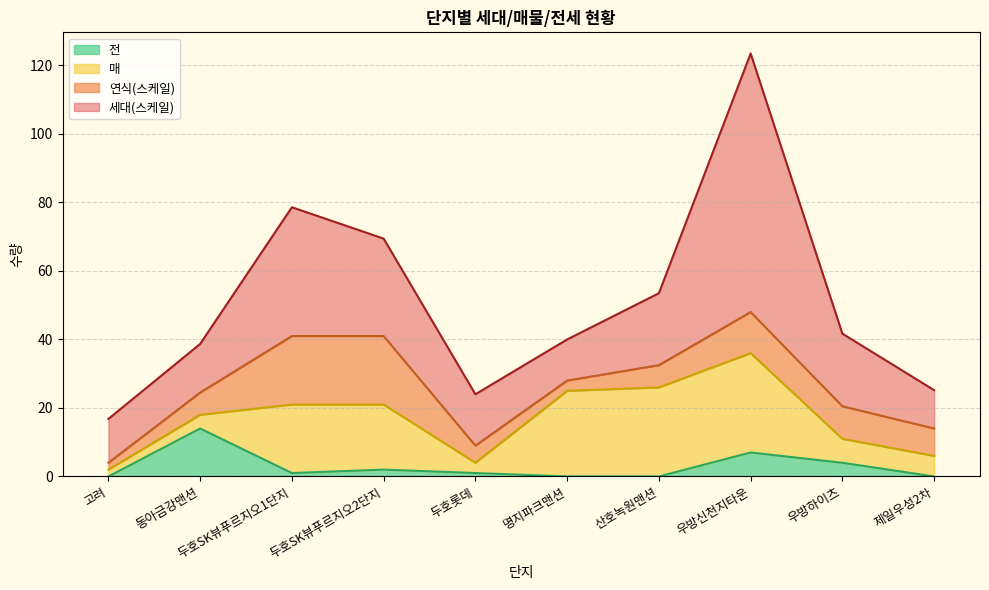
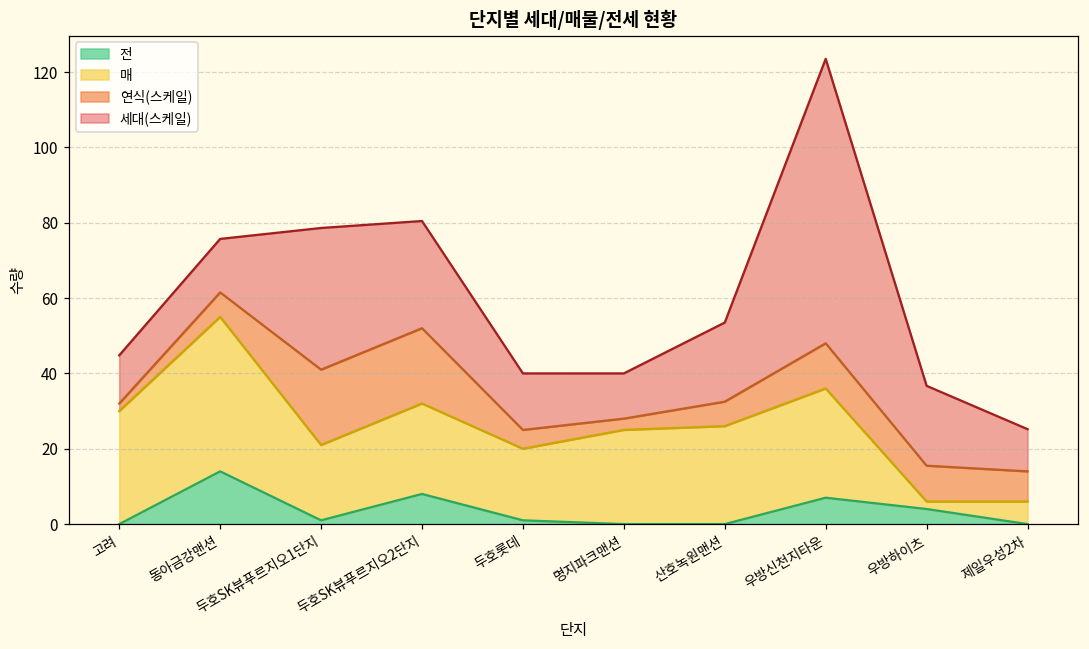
매, 고려: 2 -> 30
매, 동아금강맨션: 4 -> 41
전, 두호SK뷰푸르지오2단지: 2 -> 8
매, 두호SK뷰푸르지오2단지: 19 -> 24
매, 두호롯데: 3 -> 19
매, 우방하이츠: 7 -> 2
